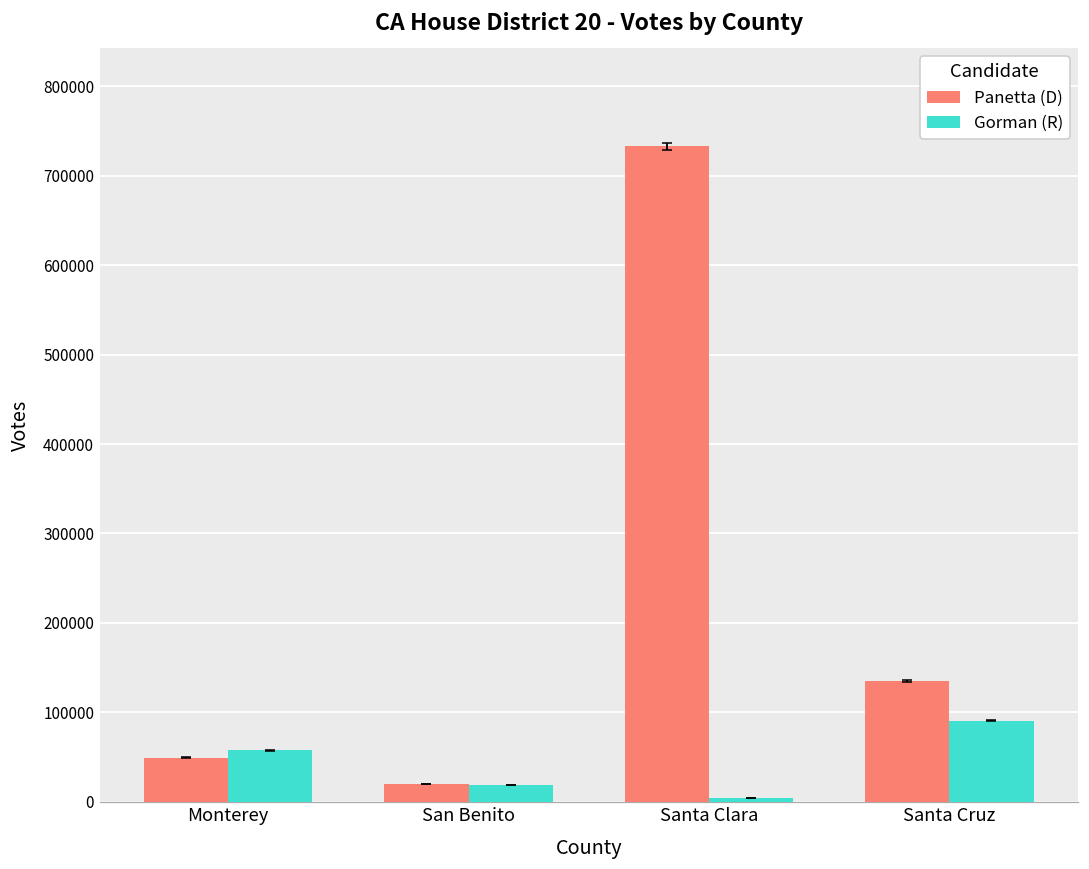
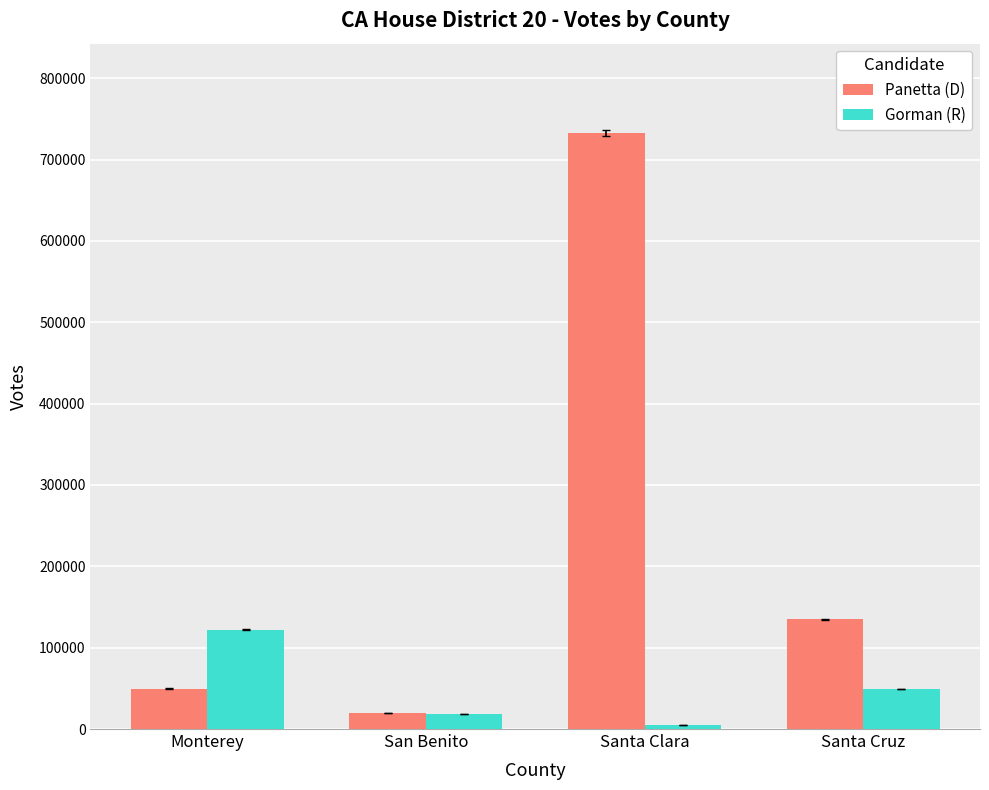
Gorman (R), Monterey: 60000 -> 120000
Gorman (R), Santa Cruz: 90000 -> 50000
